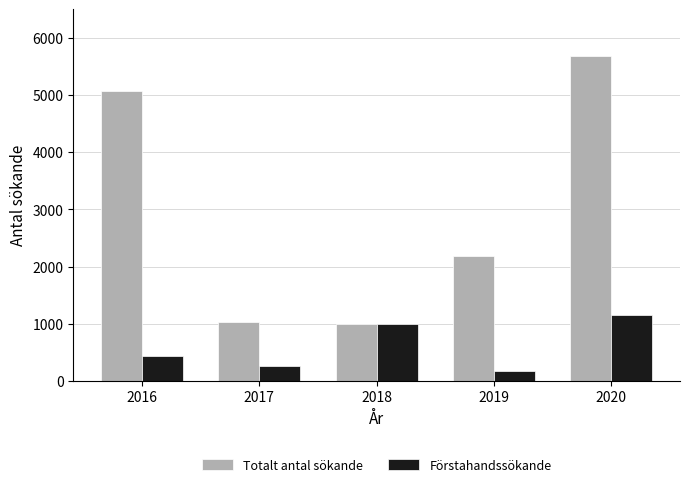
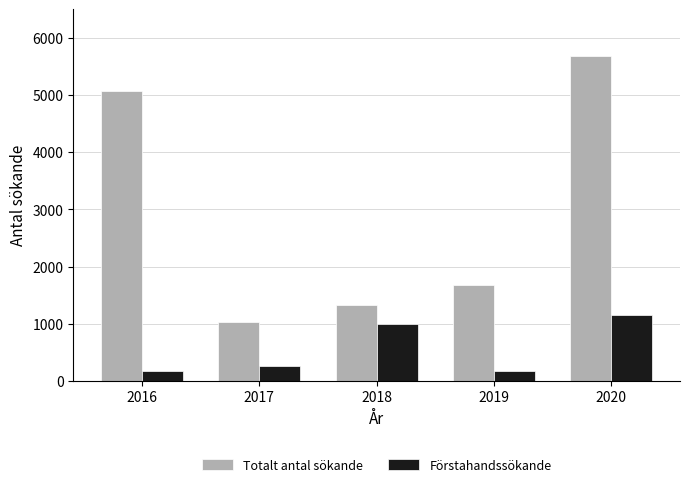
Förstahandssökande, 2016: 400 -> 200
Totalt antal sökande, 2018: 1000 -> 1300
Totalt antal sökande, 2019: 2200 -> 1700
